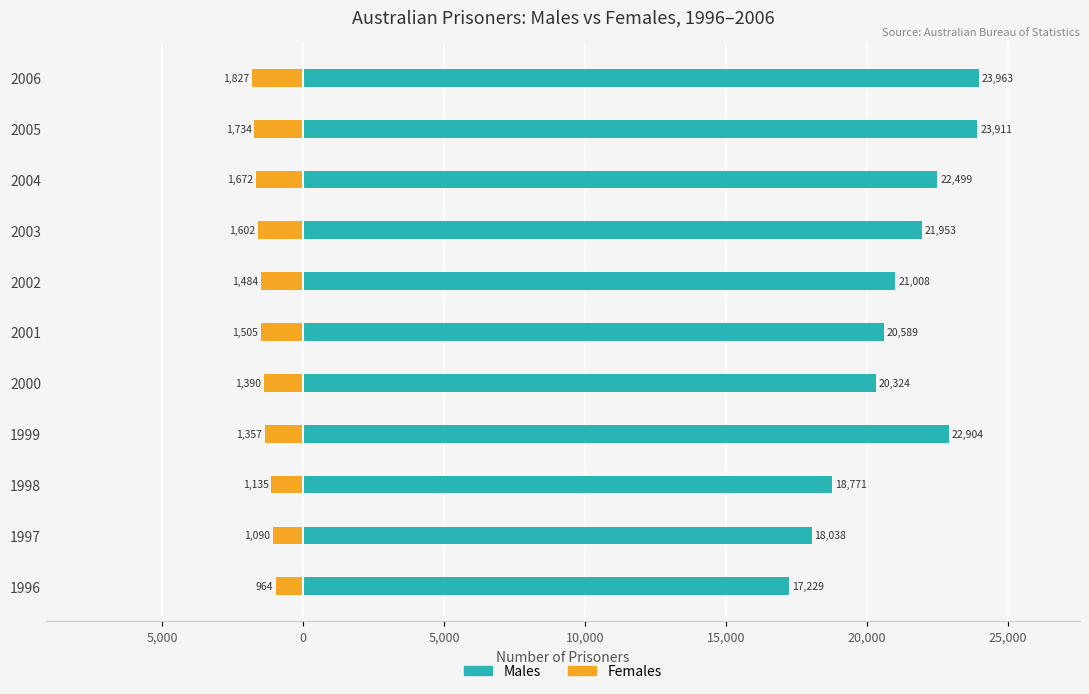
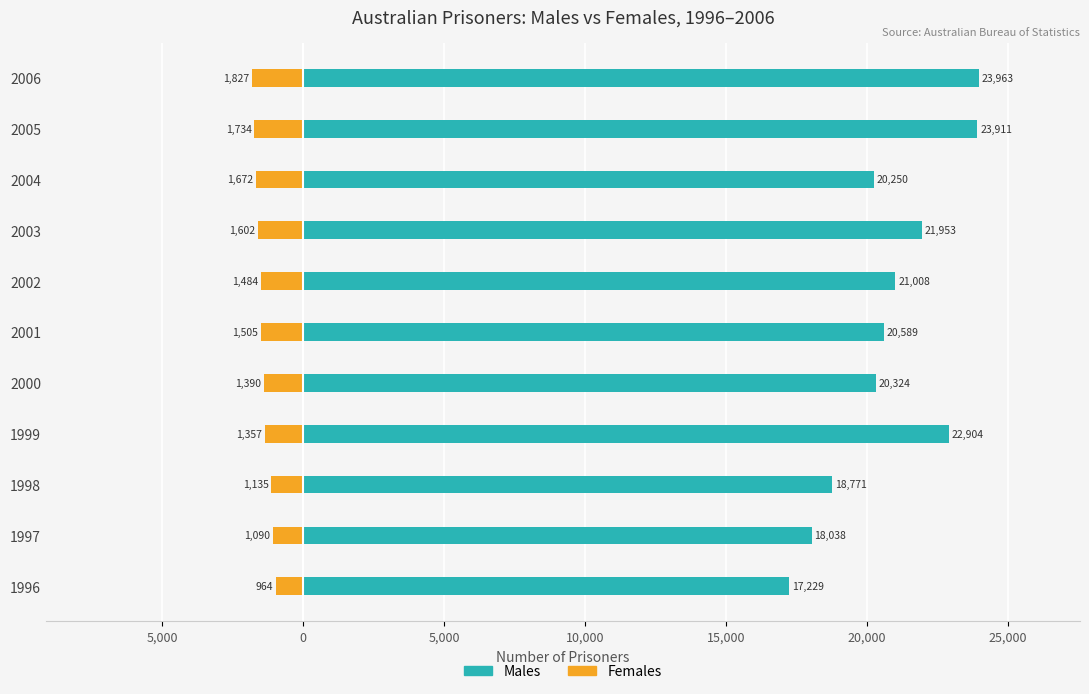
Males, 2004: 22,499 -> 20,250
